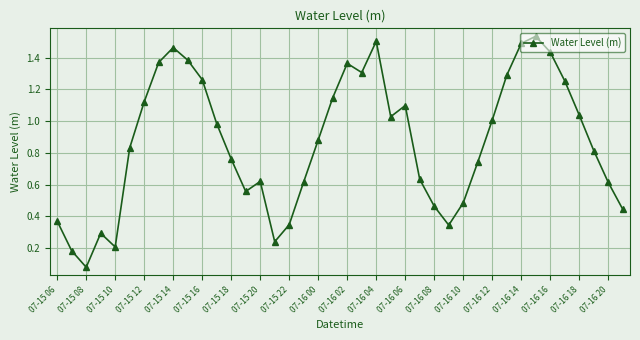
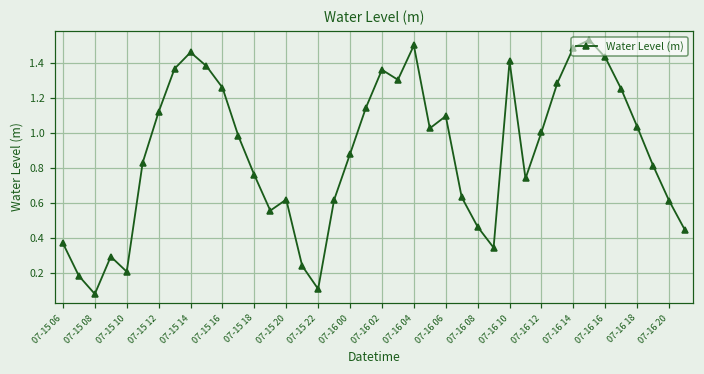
07-15 22: 0.35 -> 0.11
07-16 10: 0.49 -> 1.41
